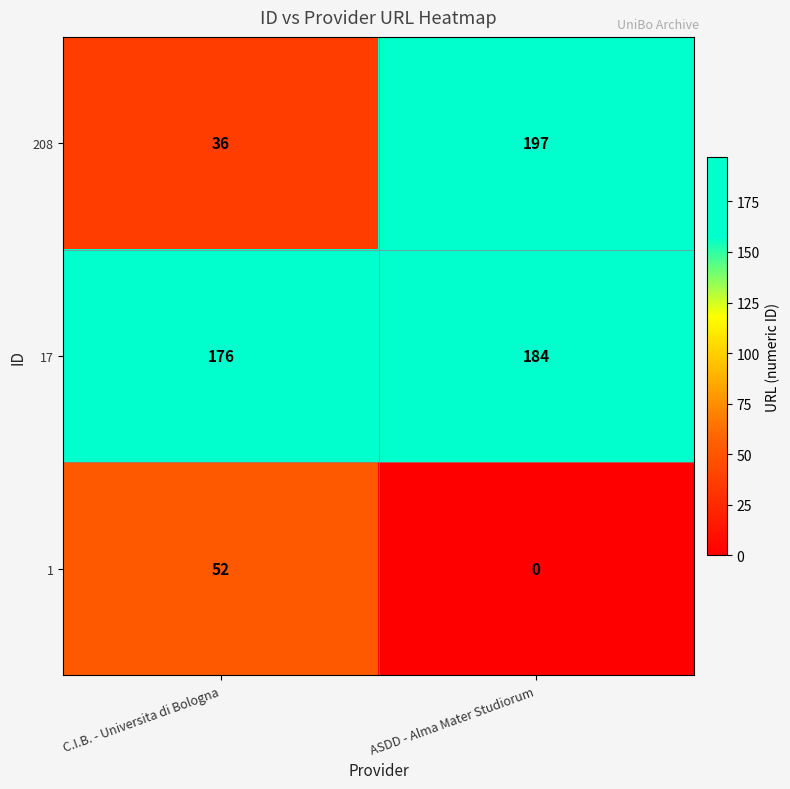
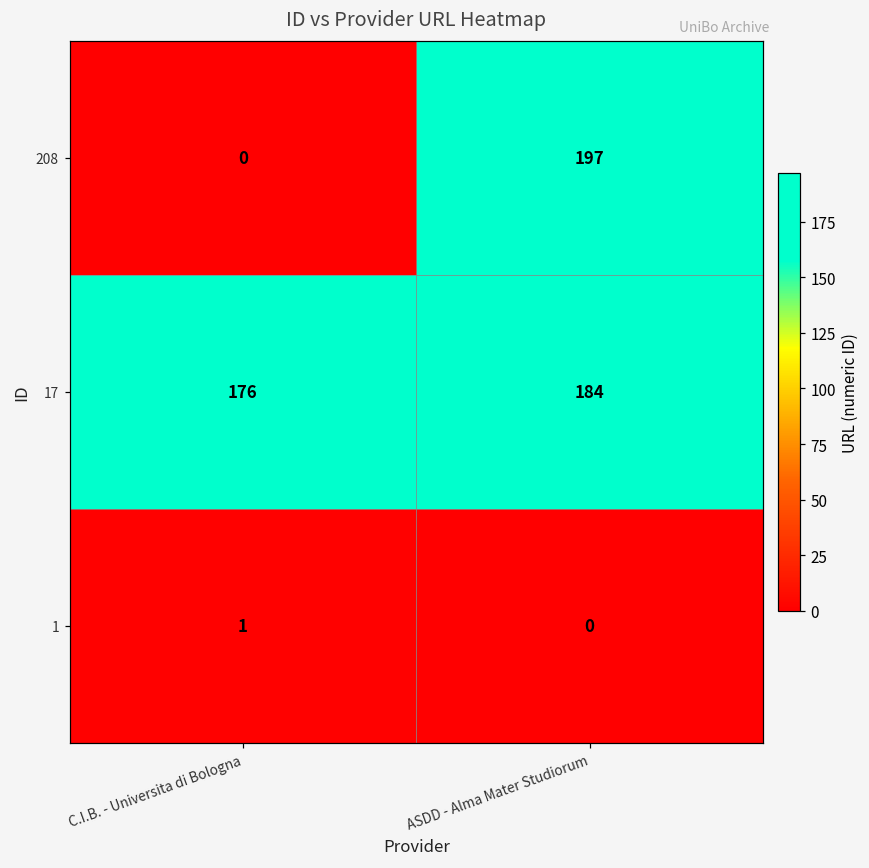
208, C.I.B. - Universita di Bologna: 36 -> 0
1, C.I.B. - Universita di Bologna: 52 -> 1
